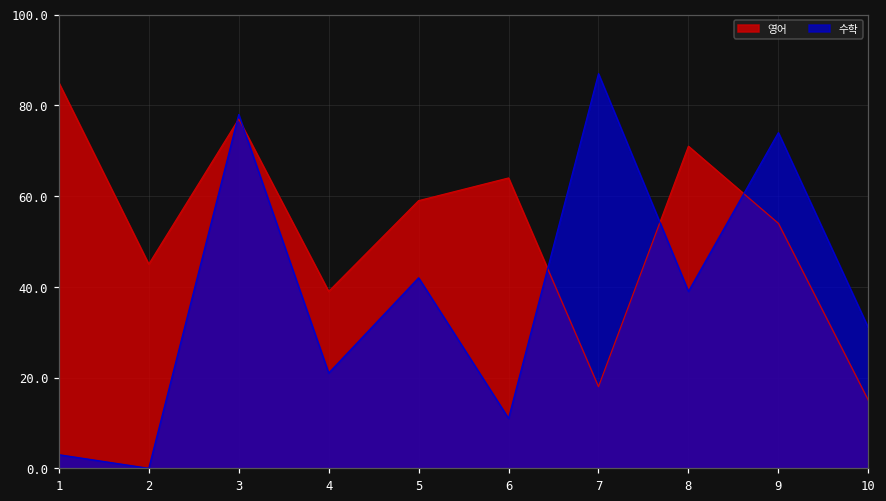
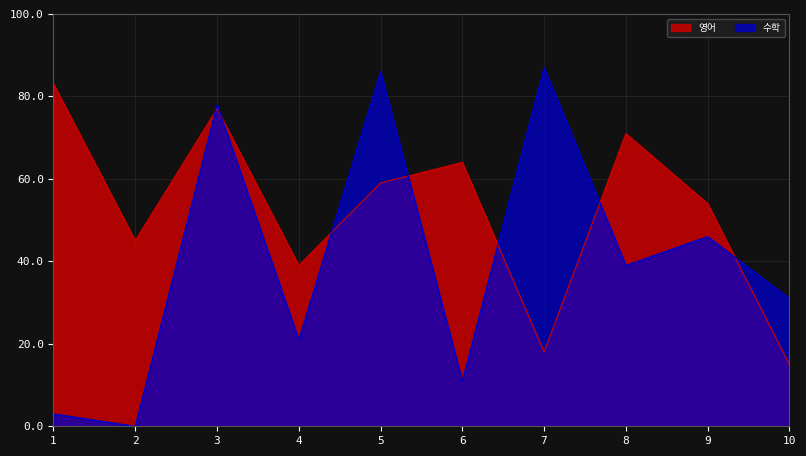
영어, 1: 85 -> 83
수학, 5: 42 -> 86
수학, 9: 74 -> 46
